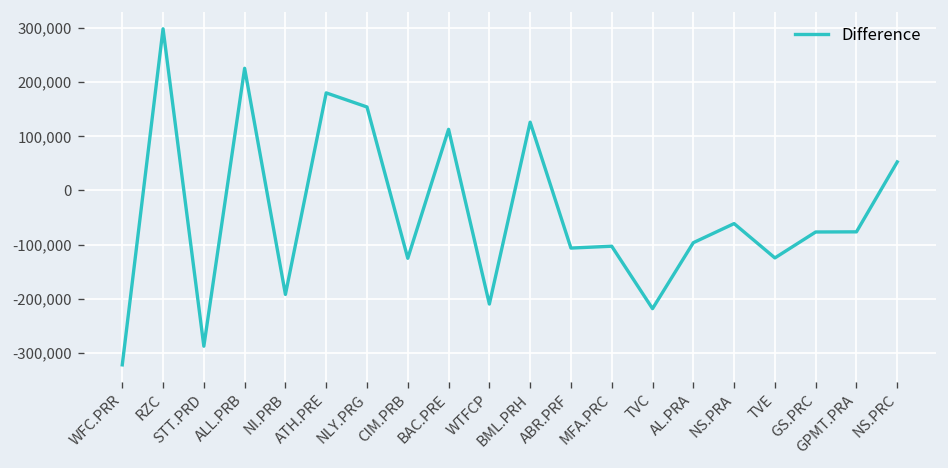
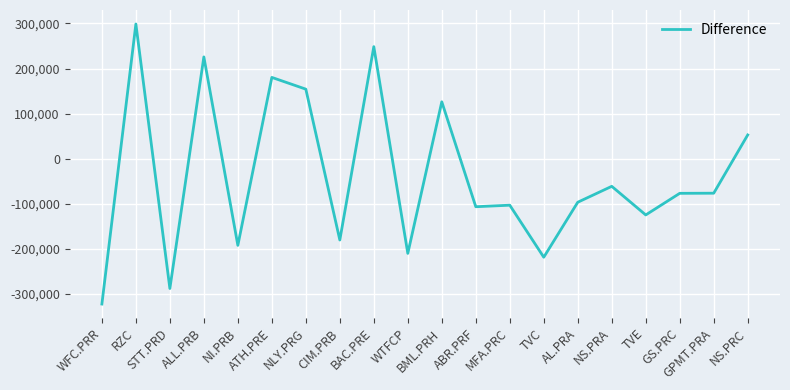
CIM.PRB: -130,000 -> -180,000
BAC.PRE: 110,000 -> 250,000
